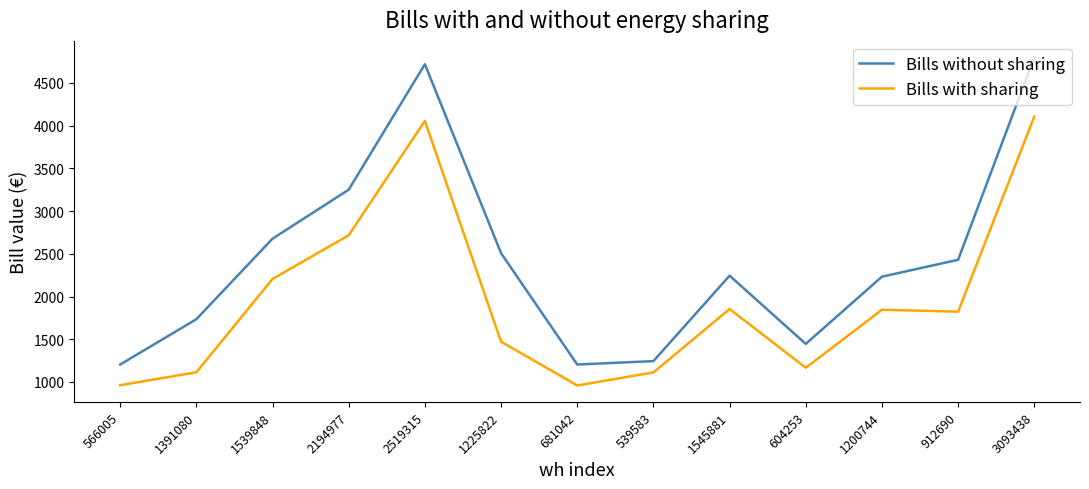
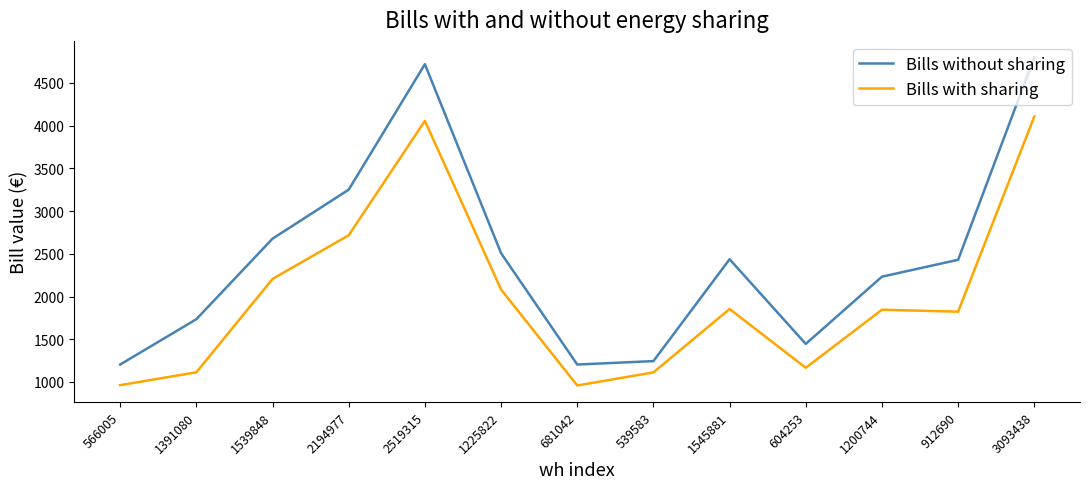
Bills with sharing, 1225822: 1500 -> 2100
Bills without sharing, 1545881: 2200 -> 2400
